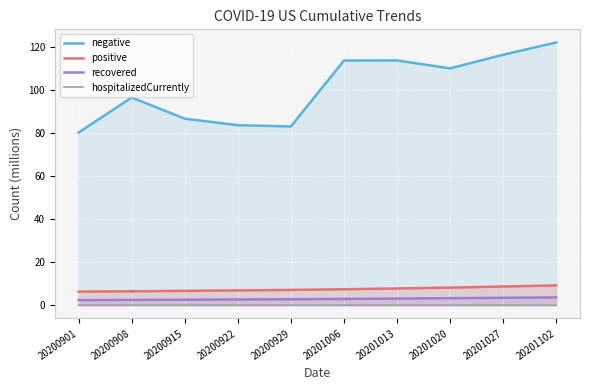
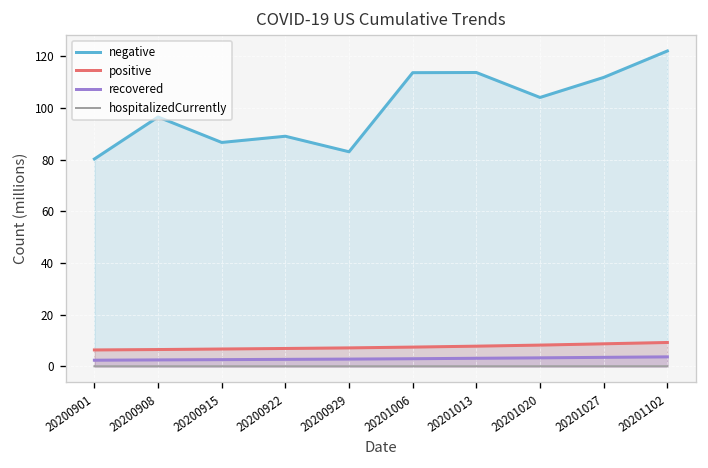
negative, 20200922: 84 -> 89
negative, 20201020: 110 -> 104
negative, 20201027: 116 -> 112
